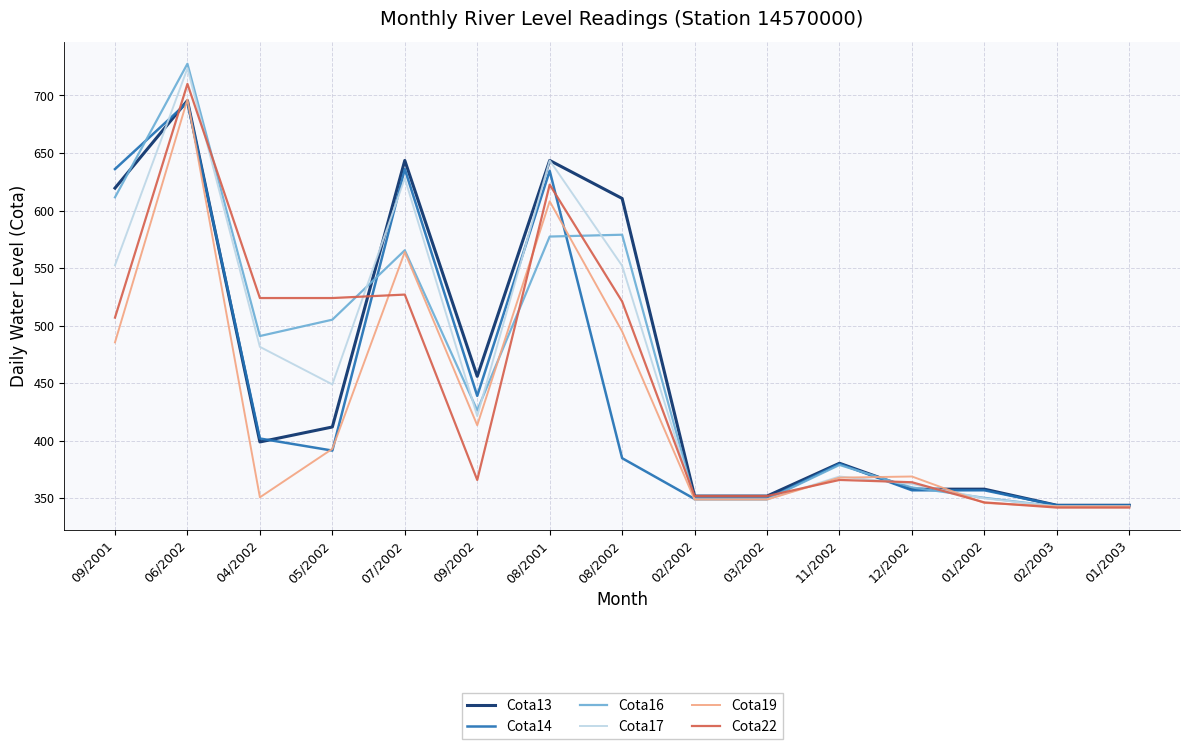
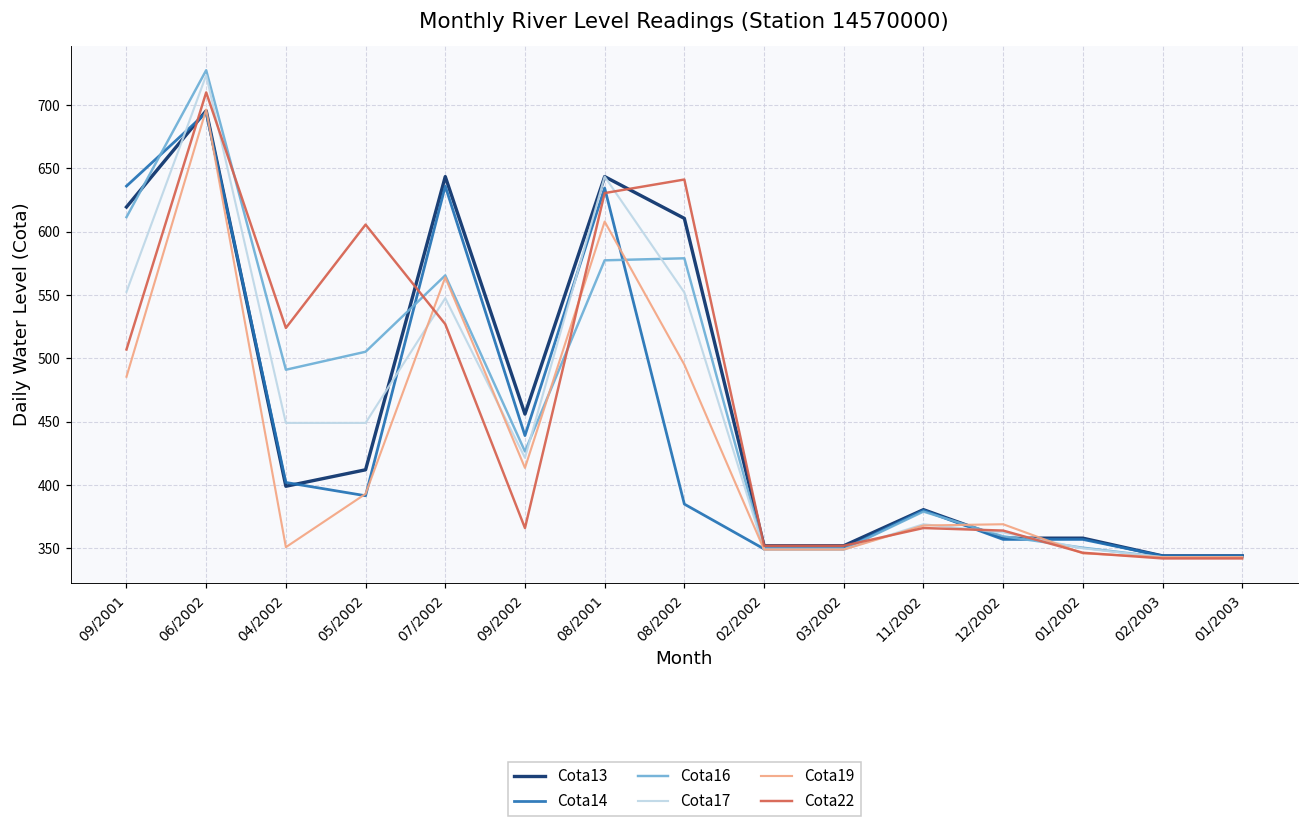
Cota17, 04/2002: 482 -> 449
Cota22, 05/2002: 524 -> 606
Cota17, 07/2002: 628 -> 548
Cota22, 08/2001: 623 -> 631
Cota22, 08/2002: 521 -> 641
